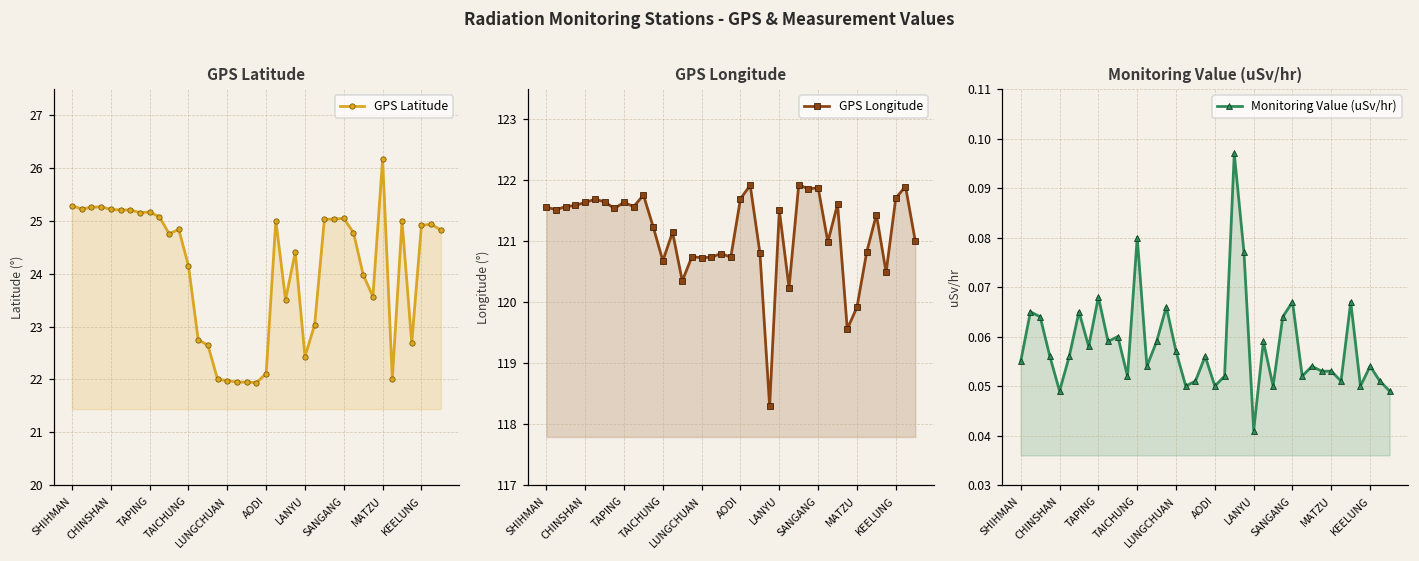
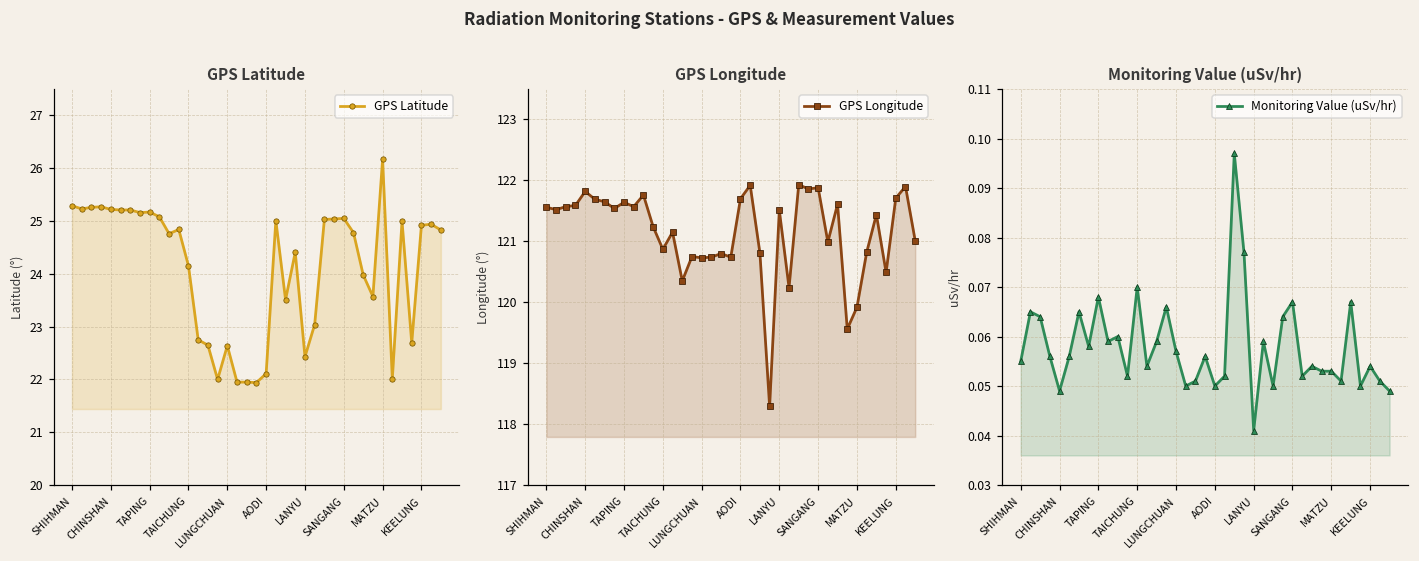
GPS Latitude, LUNGCHUAN: 22.0 -> 22.6
GPS Longitude, CHINSHAN: 121.6 -> 121.8
GPS Longitude, TAICHUNG: 120.7 -> 120.9
Monitoring Value (uSv/hr), TAICHUNG: 0.08 -> 0.07
